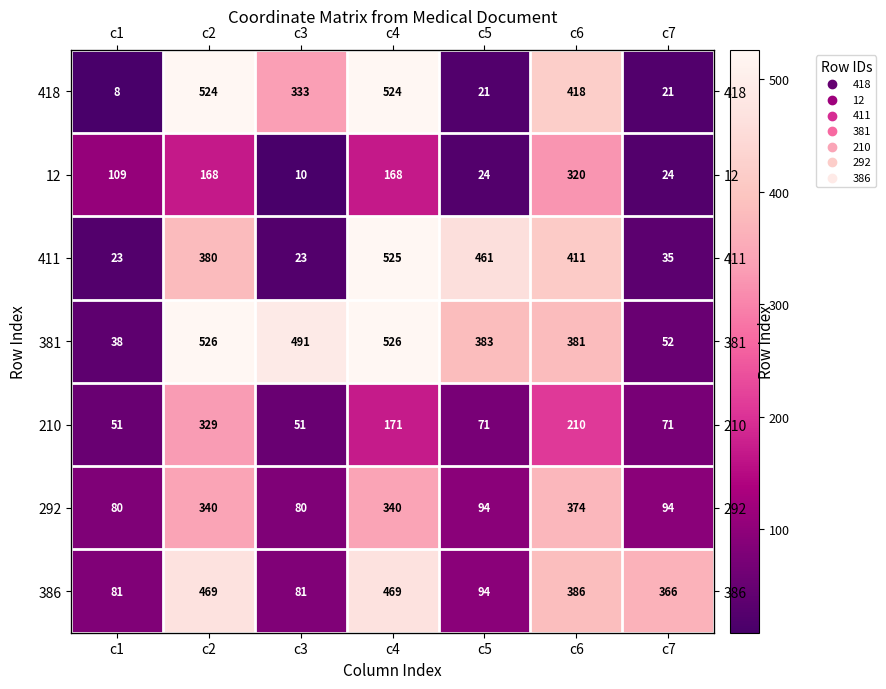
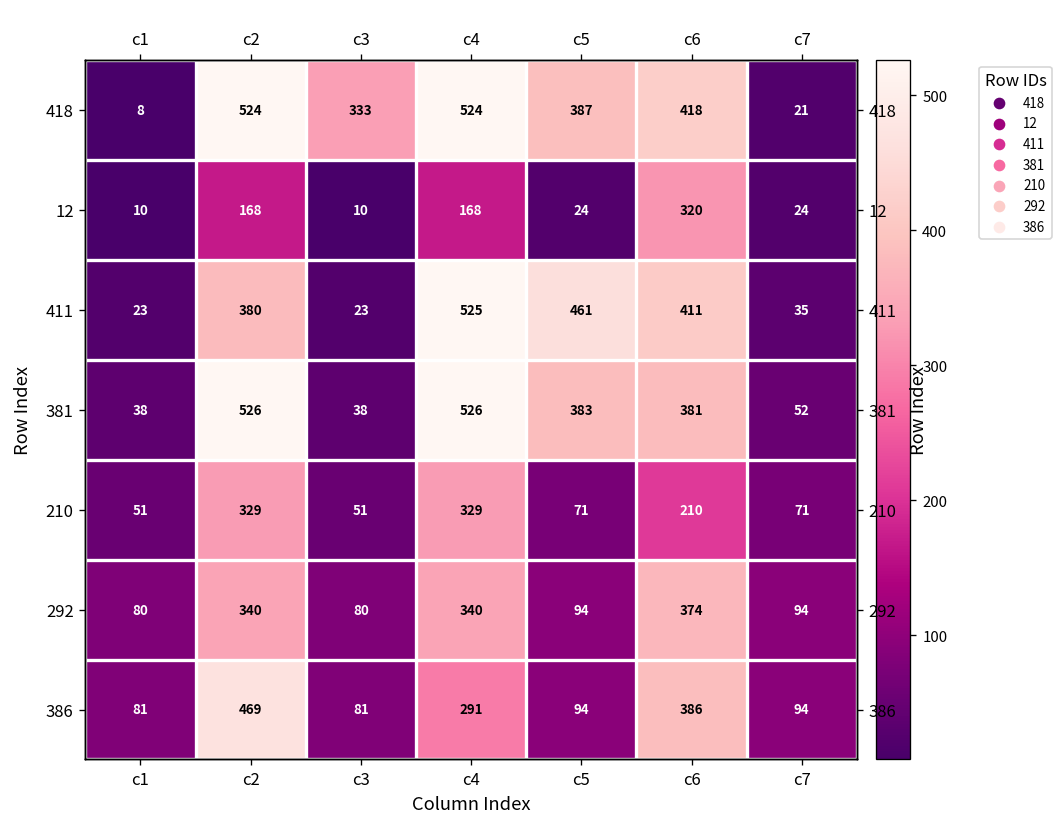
418, c5: 21 -> 387
12, c1: 109 -> 10
381, c3: 491 -> 38
210, c4: 171 -> 329
386, c4: 469 -> 291
386, c7: 366 -> 94
